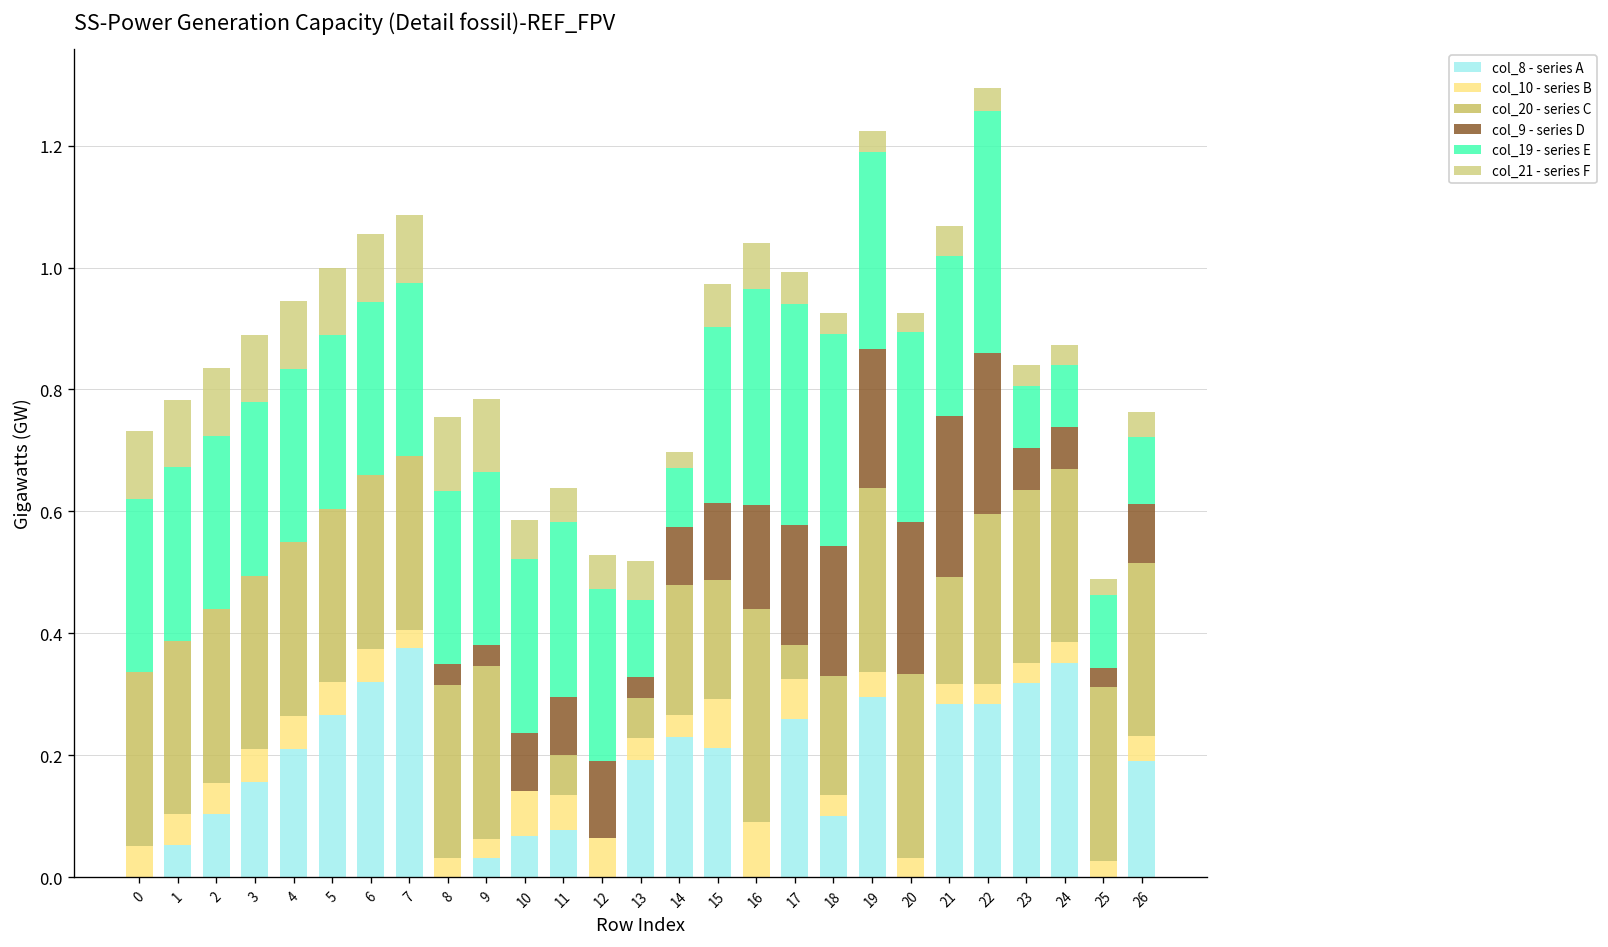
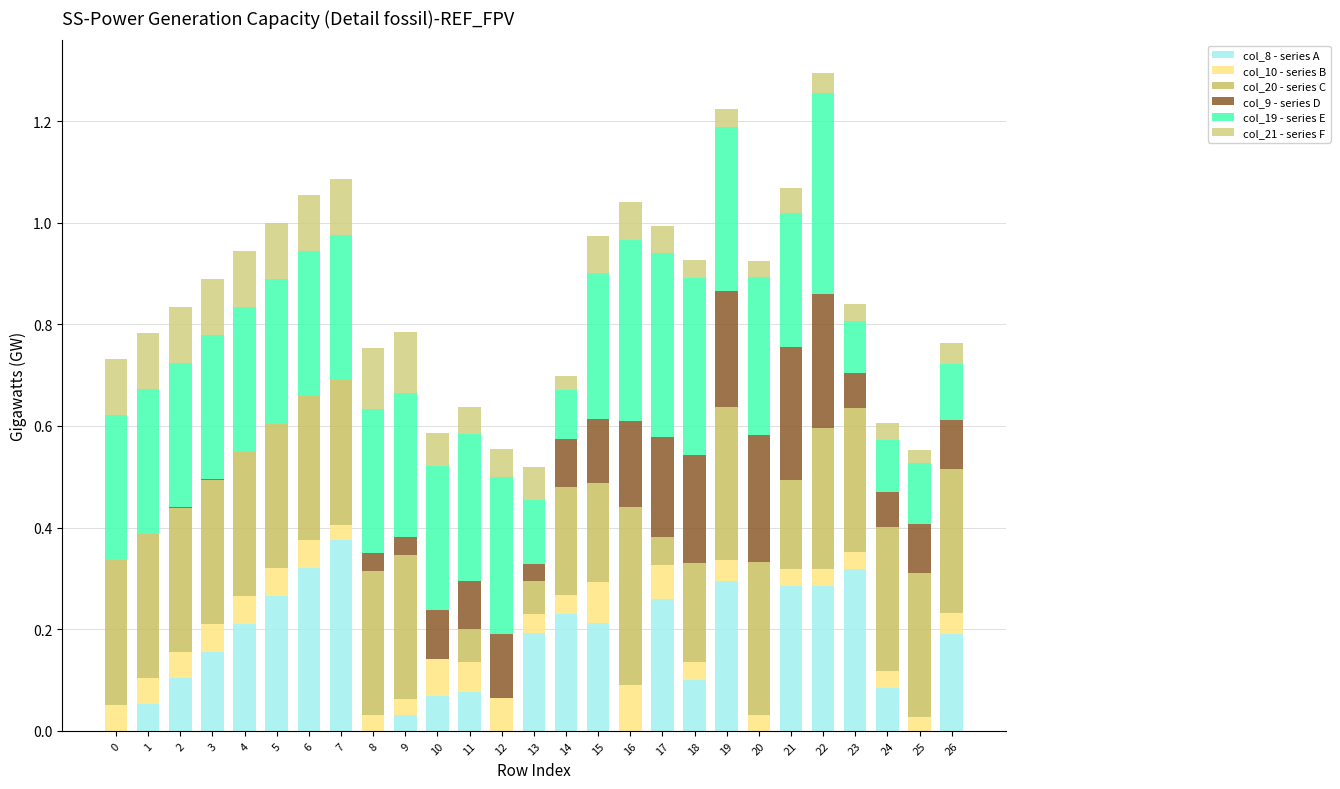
col_19 - series E, 12: 0.28 -> 0.31
col_8 - series A, 24: 0.35 -> 0.08
col_9 - series D, 25: 0.03 -> 0.10
